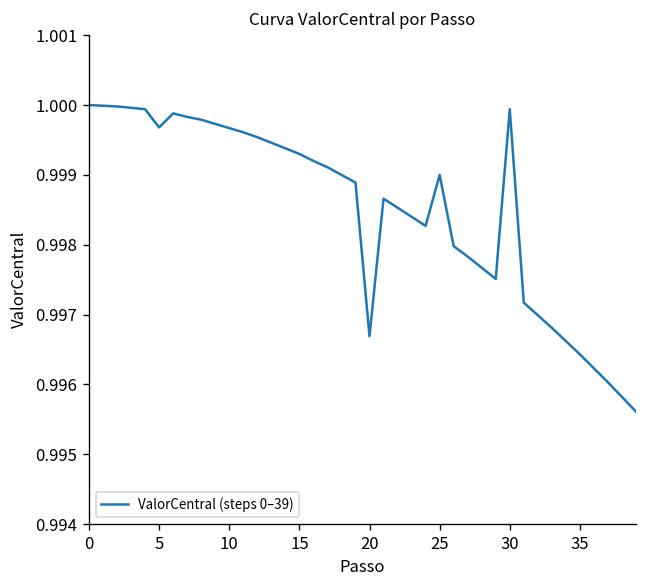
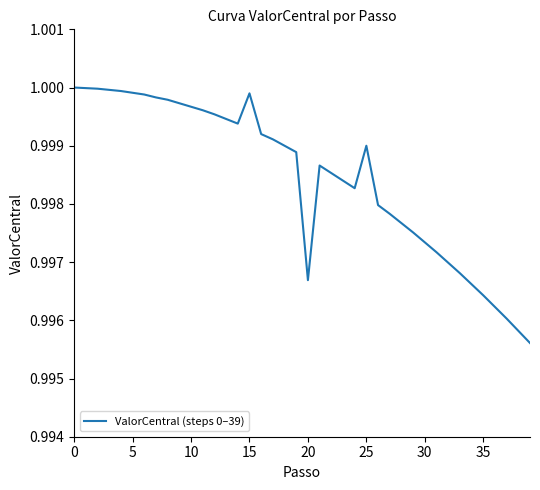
5: 0.9997 -> 0.9999
15: 0.9993 -> 0.9999
30: 0.9999 -> 0.9973
